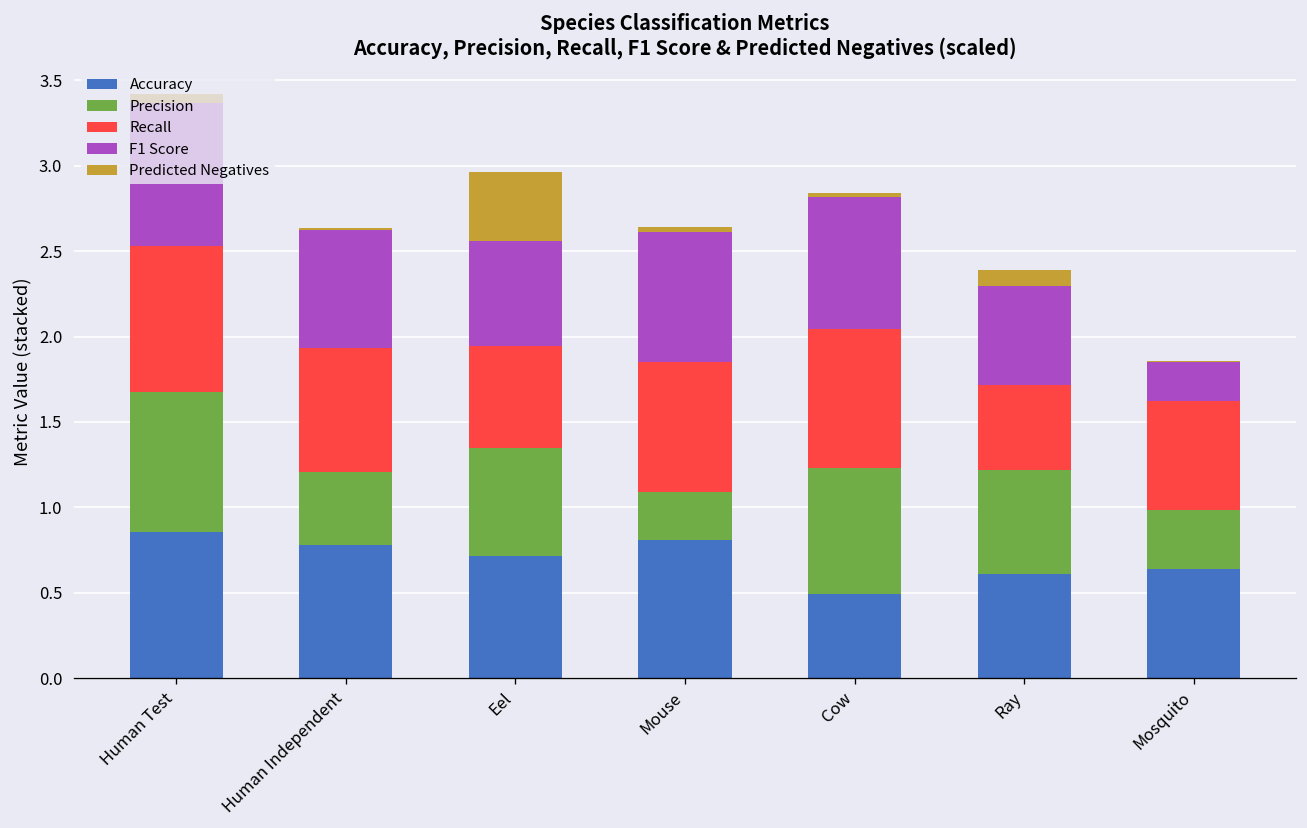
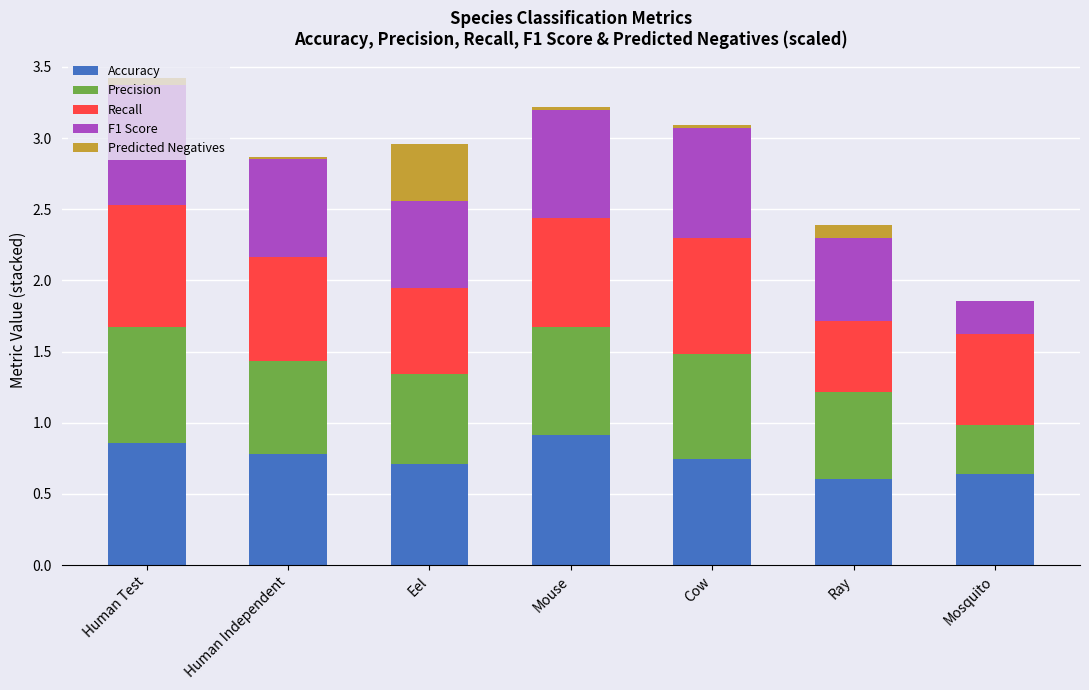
Precision, Human Independent: 0.43 -> 0.65
Accuracy, Mouse: 0.81 -> 0.91
Precision, Mouse: 0.28 -> 0.76
Accuracy, Cow: 0.49 -> 0.75
